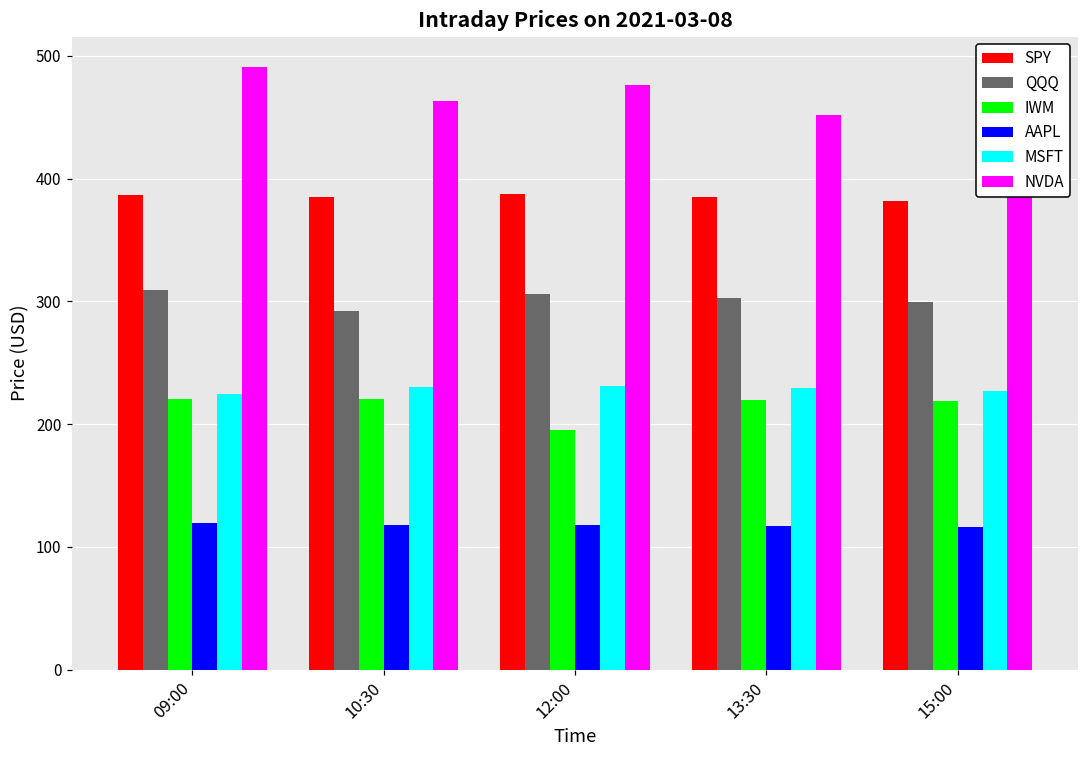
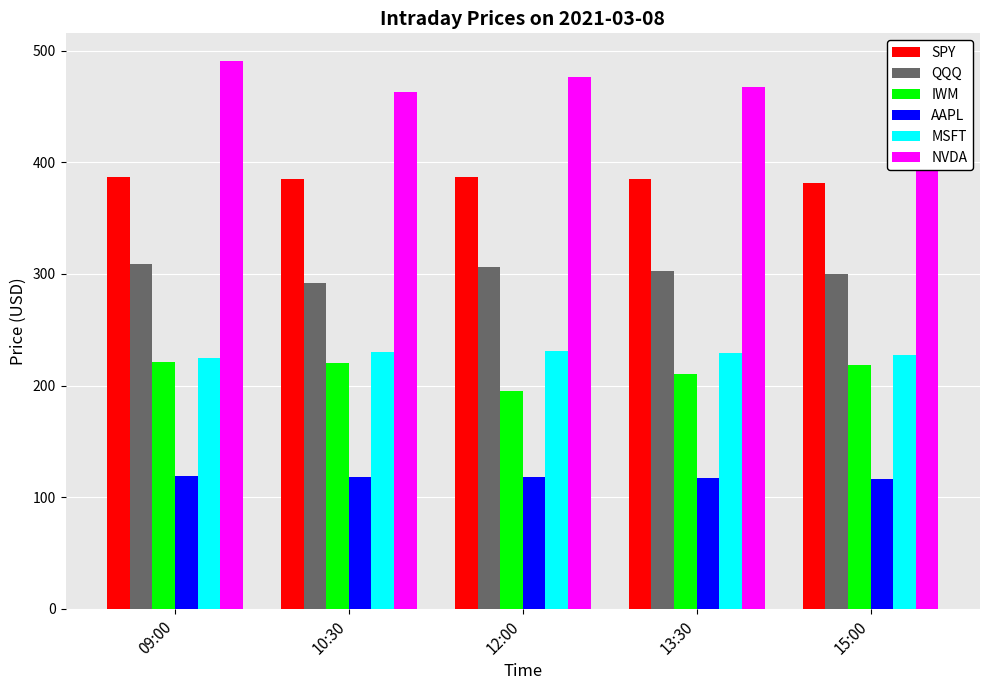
IWM, 13:30: 220 -> 210
NVDA, 13:30: 452 -> 468
